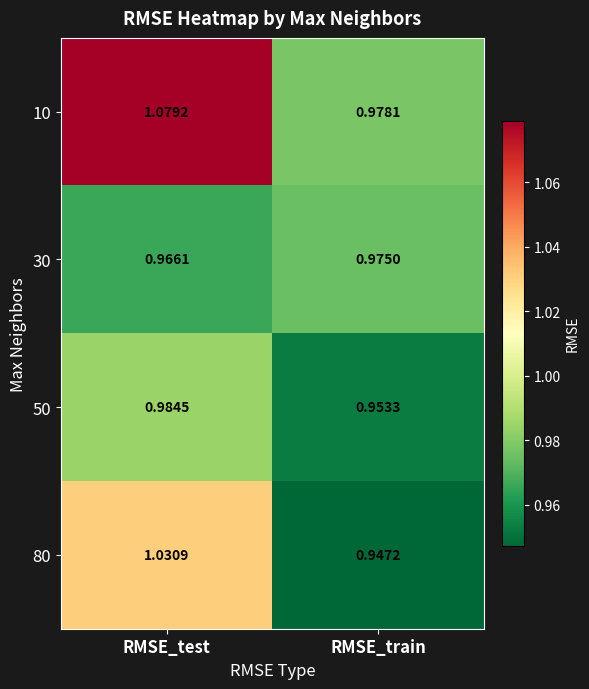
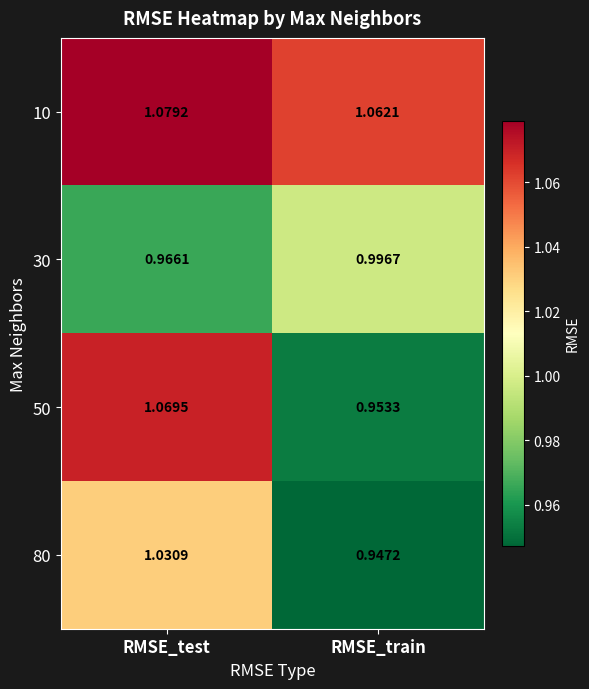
10, RMSE_train: 0.9781 -> 1.0621
30, RMSE_train: 0.9750 -> 0.9967
50, RMSE_test: 0.9845 -> 1.0695
